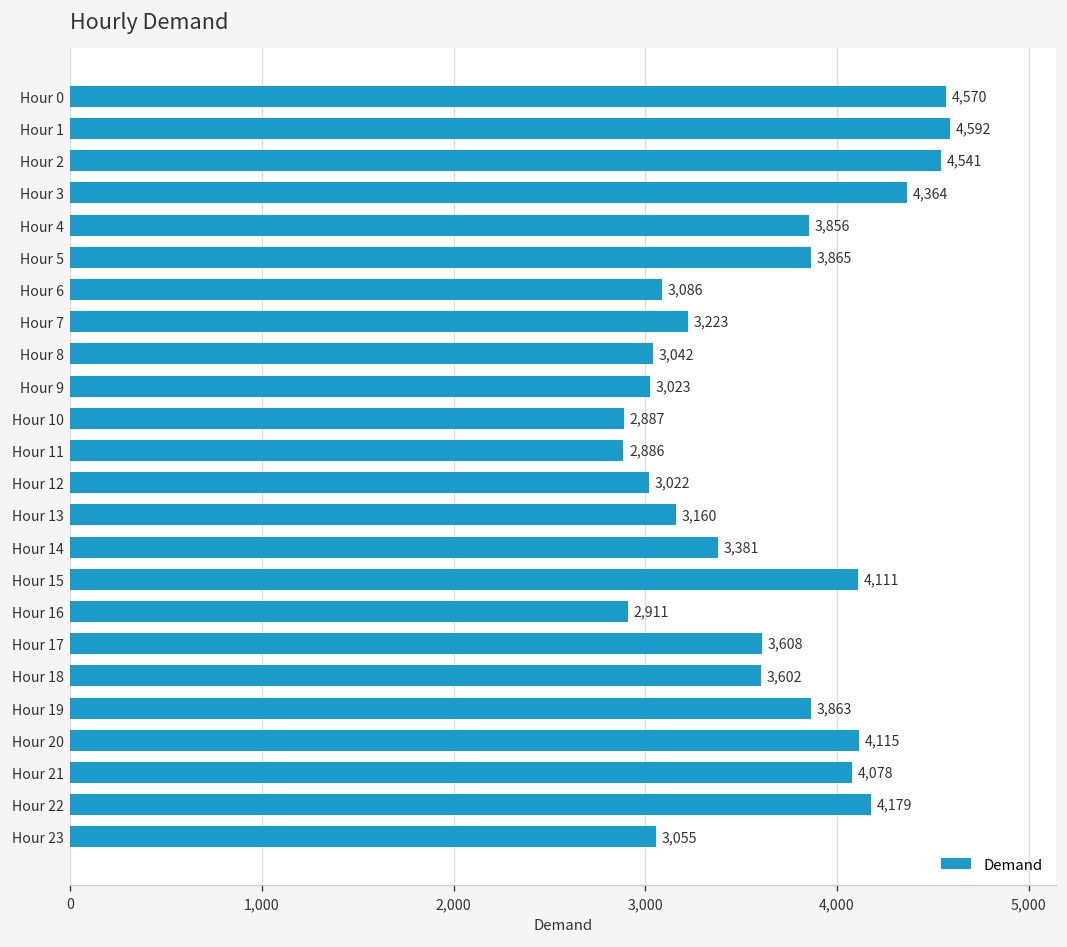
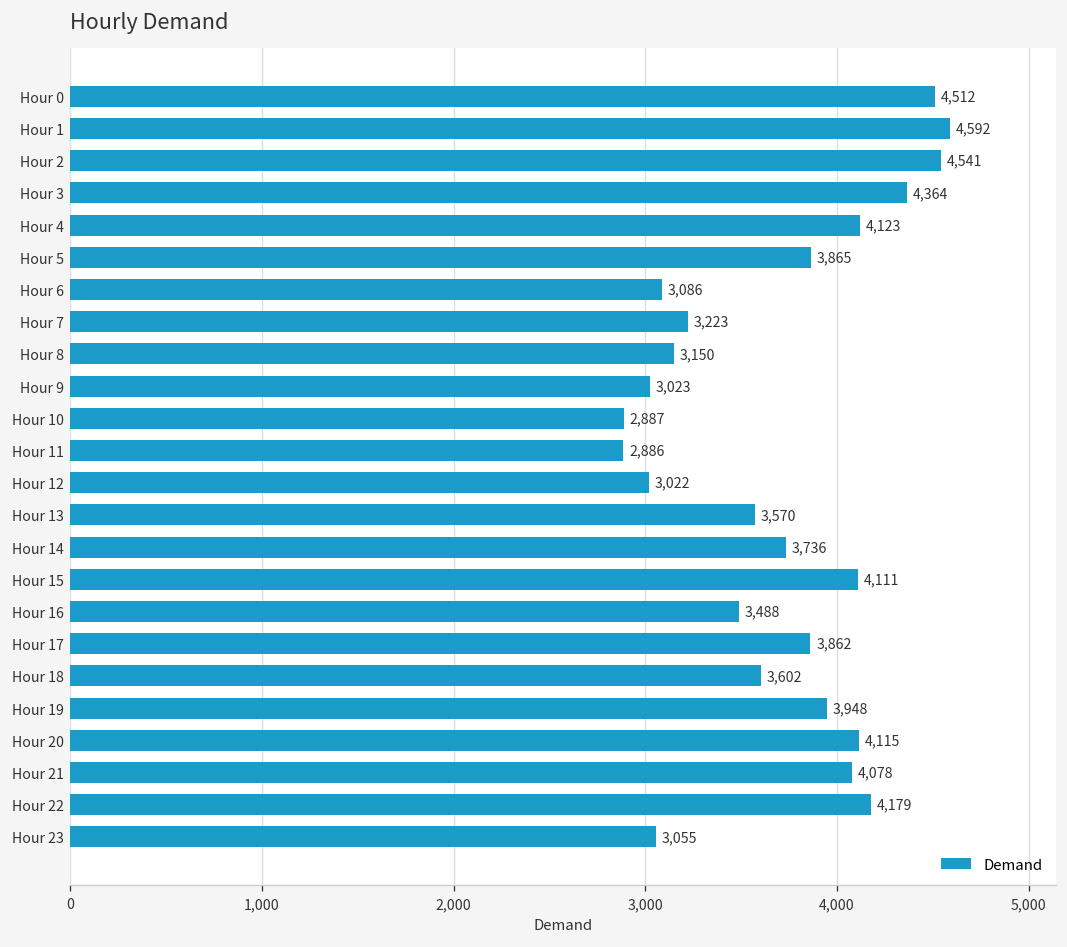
Hour 0: 4,570 -> 4,512
Hour 4: 3,856 -> 4,123
Hour 8: 3,042 -> 3,150
Hour 13: 3,160 -> 3,570
Hour 14: 3,381 -> 3,736
Hour 16: 2,911 -> 3,488
Hour 17: 3,608 -> 3,862
Hour 19: 3,863 -> 3,948
